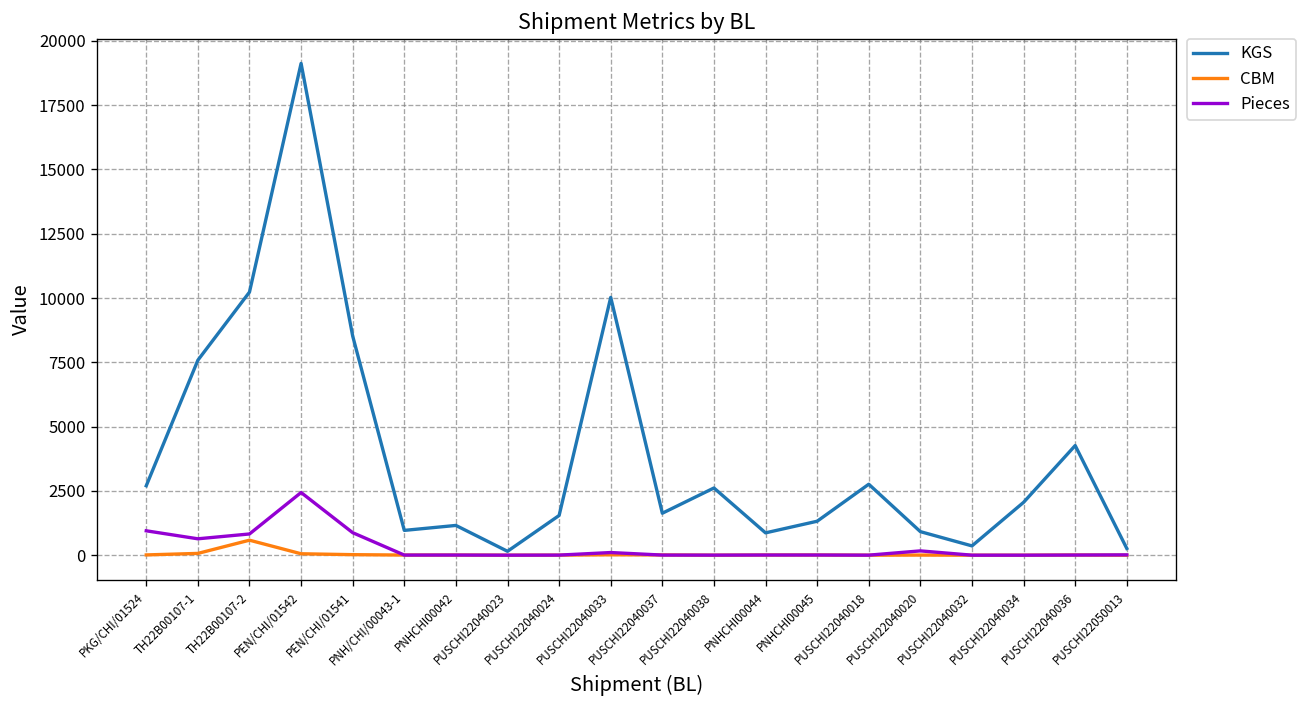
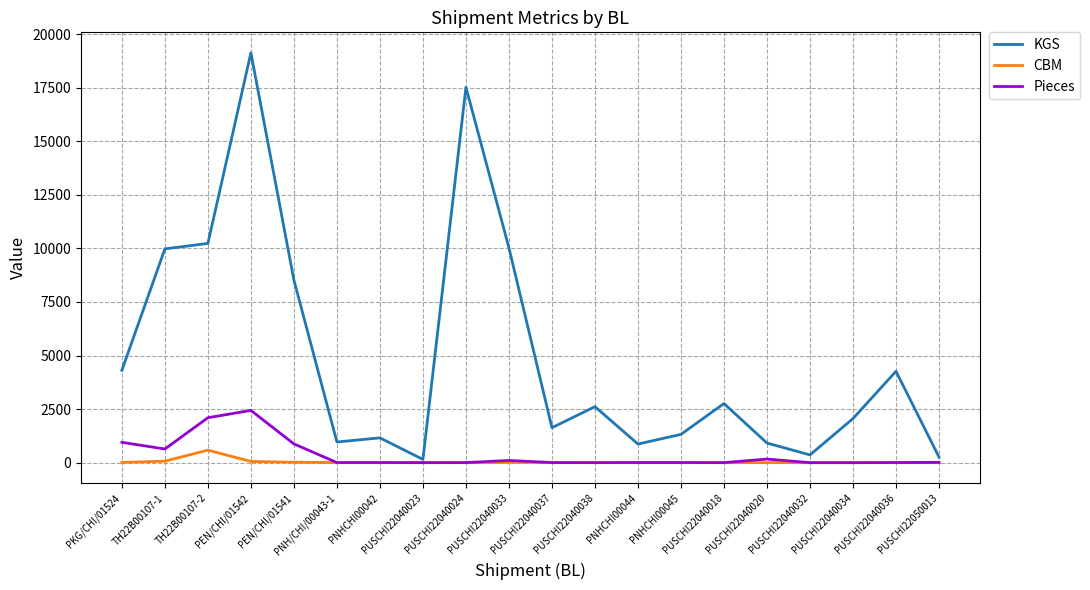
KGS, PKG/CHI/01524: 2700 -> 4300
KGS, TH22B00107-1: 7600 -> 10000
Pieces, TH22B00107-2: 800 -> 2100
KGS, PUSCHI22040024: 1500 -> 17500
